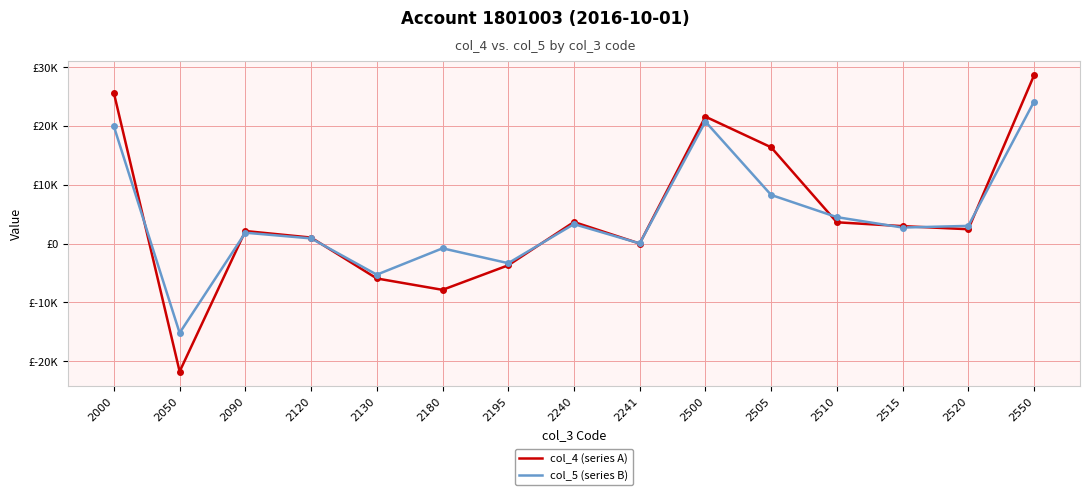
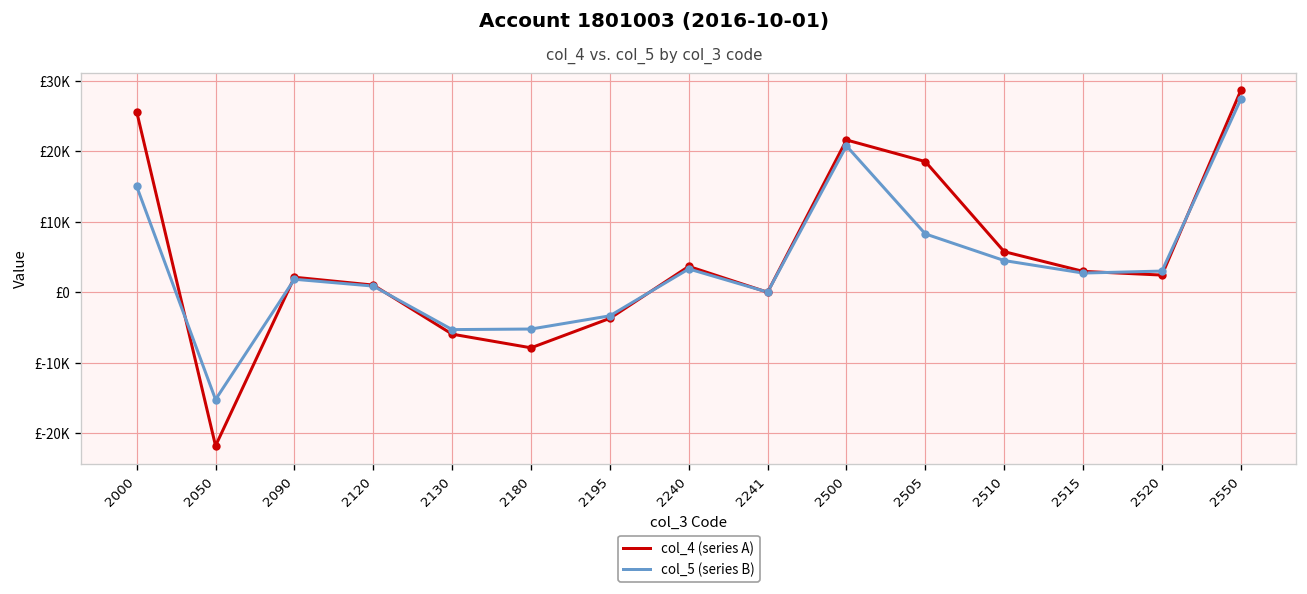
col_5 (series B), 2000: £20000 -> £15000
col_5 (series B), 2180: £-1000 -> £-5000
col_4 (series A), 2505: £16000 -> £19000
col_4 (series A), 2510: £4000 -> £6000
col_5 (series B), 2550: £24000 -> £27000
